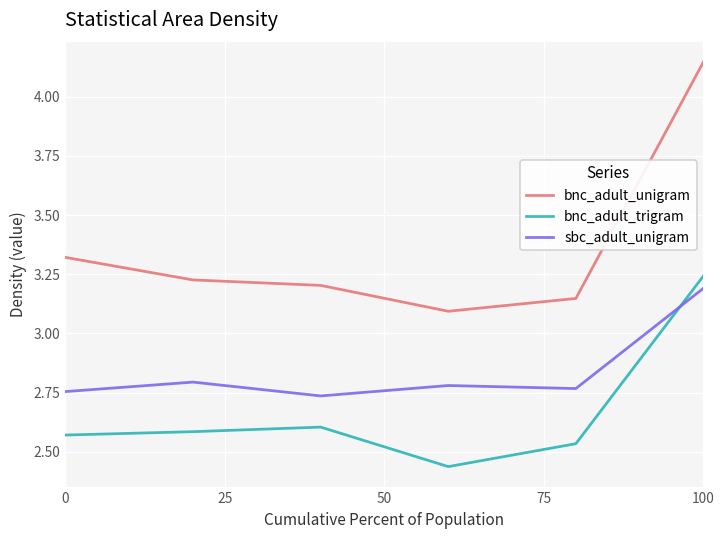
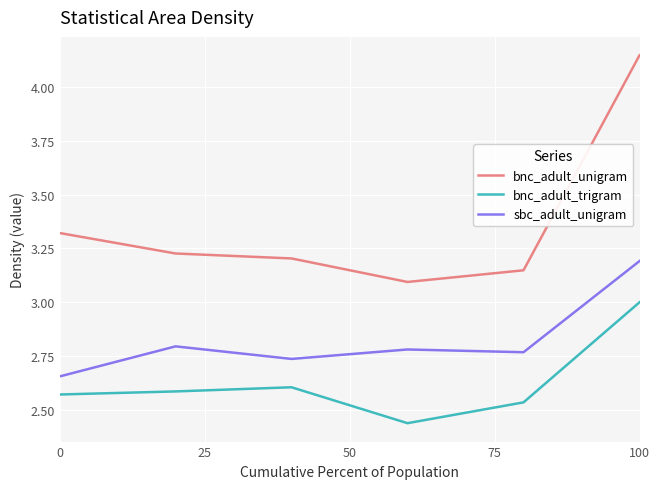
sbc_adult_unigram, 0: 2.75 -> 2.65
bnc_adult_trigram, 100: 3.24 -> 3.00
